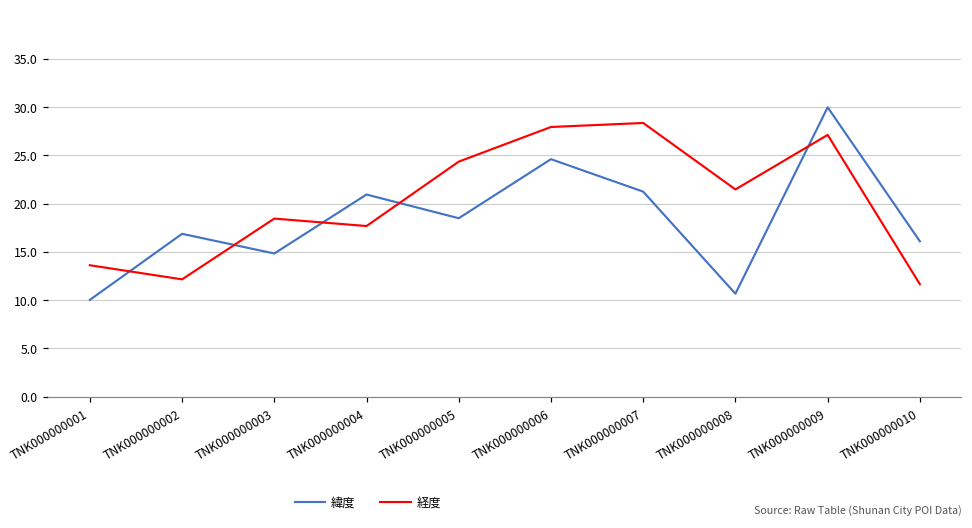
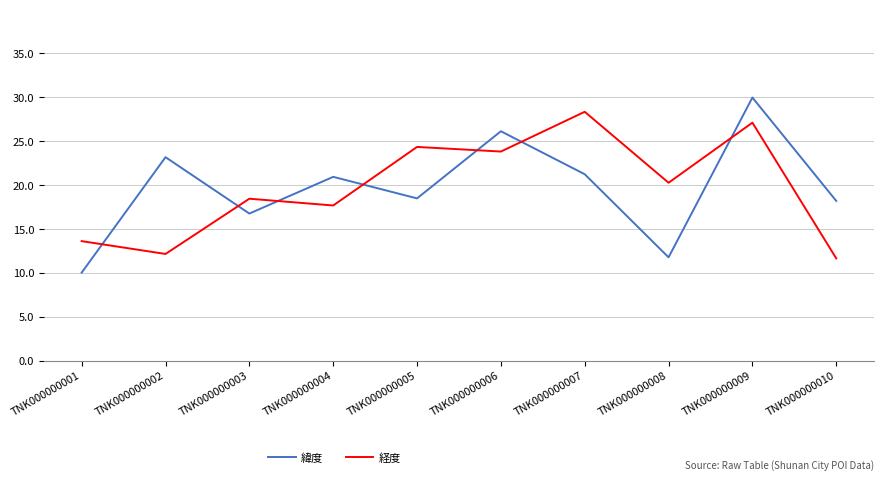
緯度, TNK000000002: 17 -> 23
緯度, TNK000000003: 15 -> 17
緯度, TNK000000006: 25 -> 26
経度, TNK000000006: 28 -> 24
緯度, TNK000000008: 11 -> 12
経度, TNK000000008: 21 -> 20
緯度, TNK000000010: 16 -> 18
